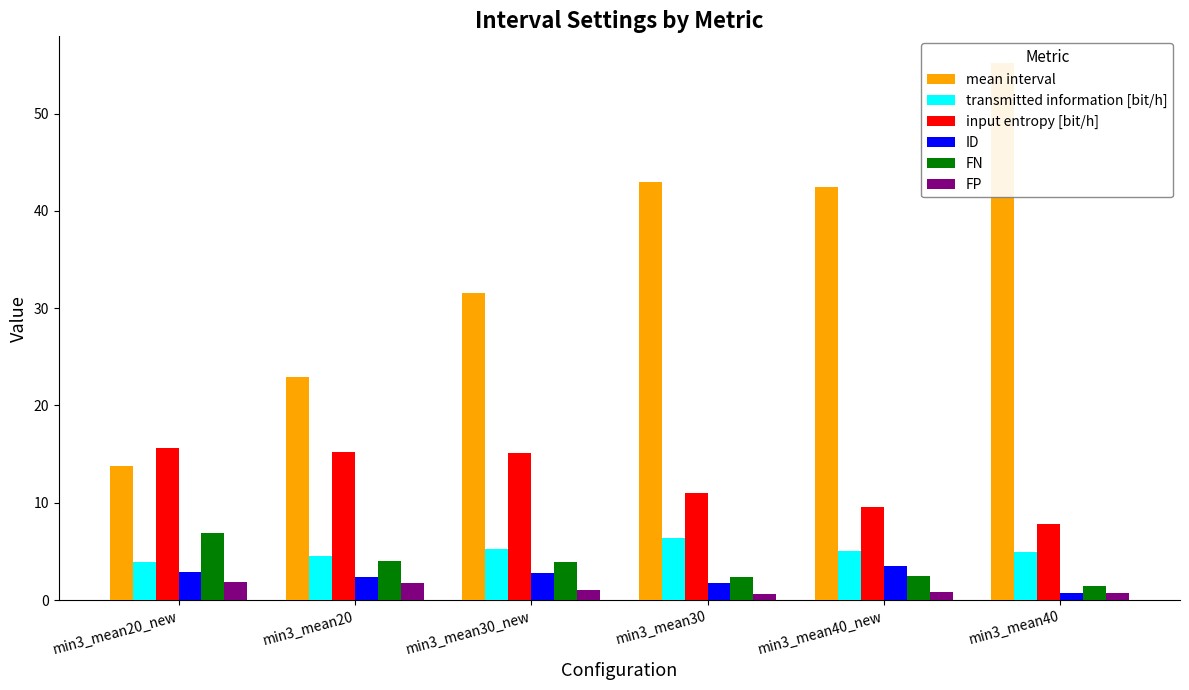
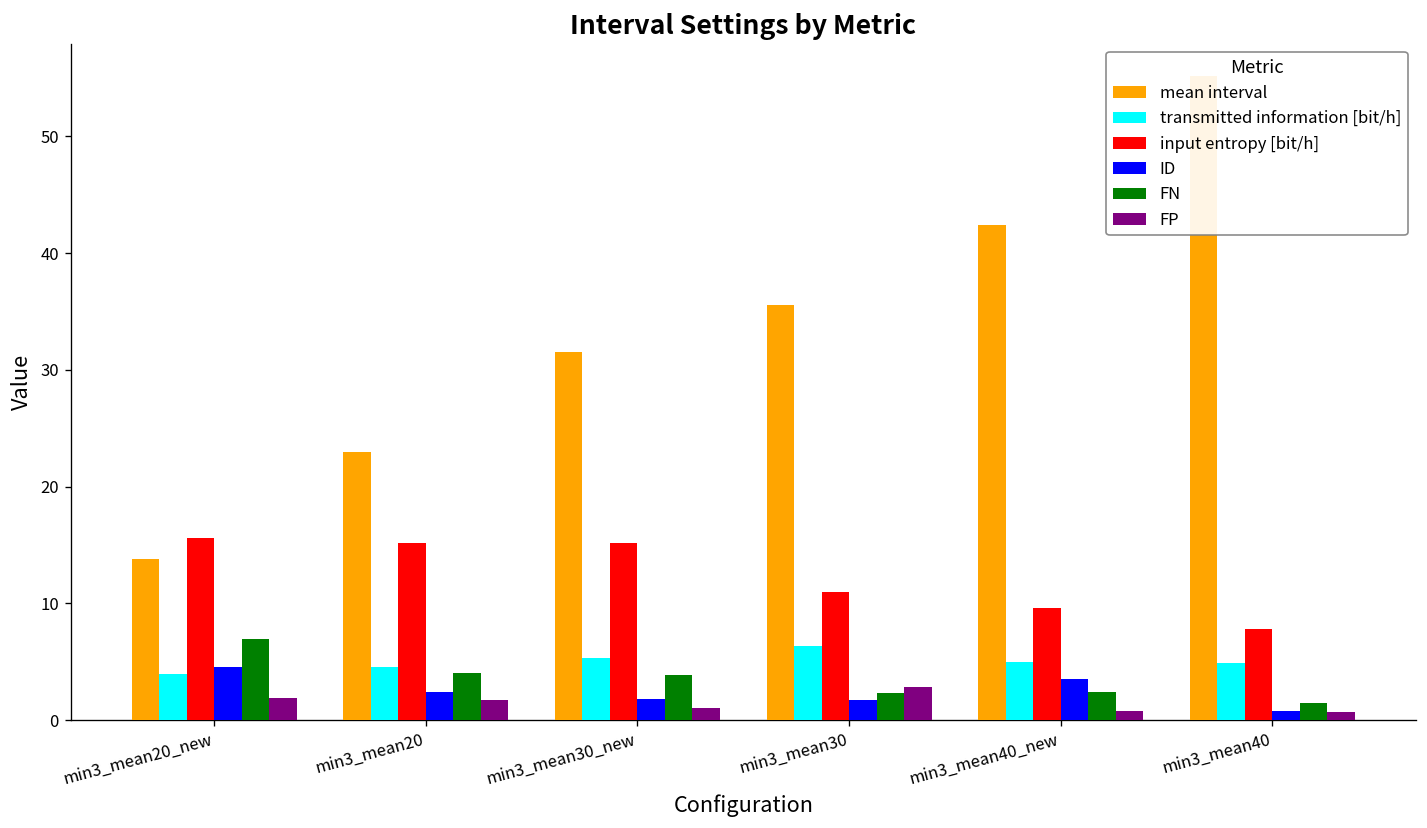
ID, min3_mean20_new: 3 -> 5
ID, min3_mean30_new: 3 -> 2
mean interval, min3_mean30: 43 -> 36
FP, min3_mean30: 1 -> 3
